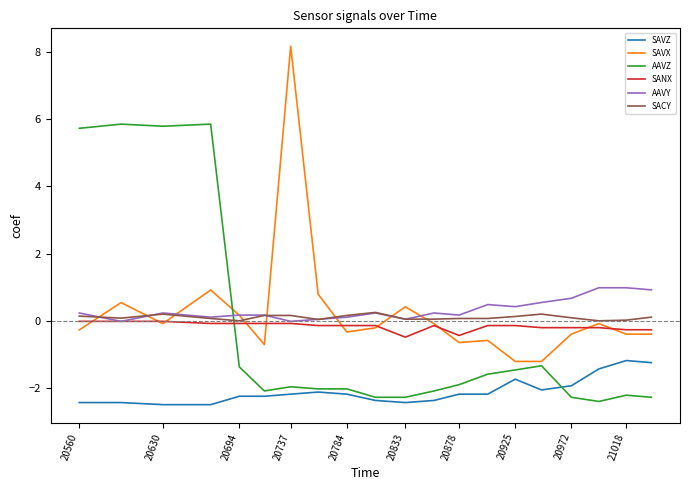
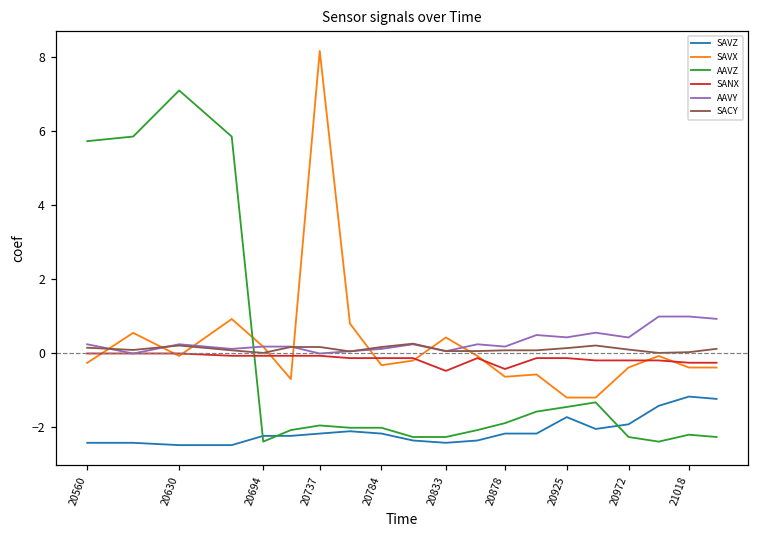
AAVZ, 20630: 5.8 -> 7.1
AAVZ, 20694: -1.4 -> -2.4
AAVY, 20972: 0.7 -> 0.4
